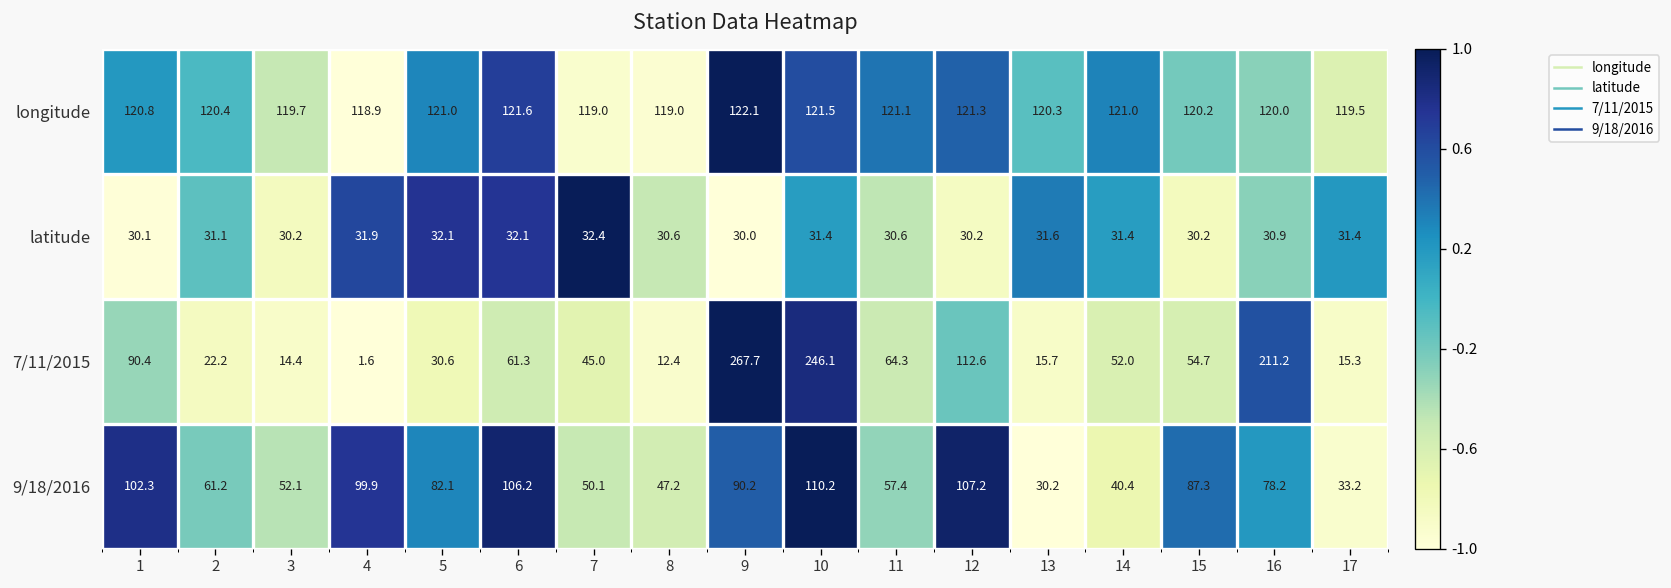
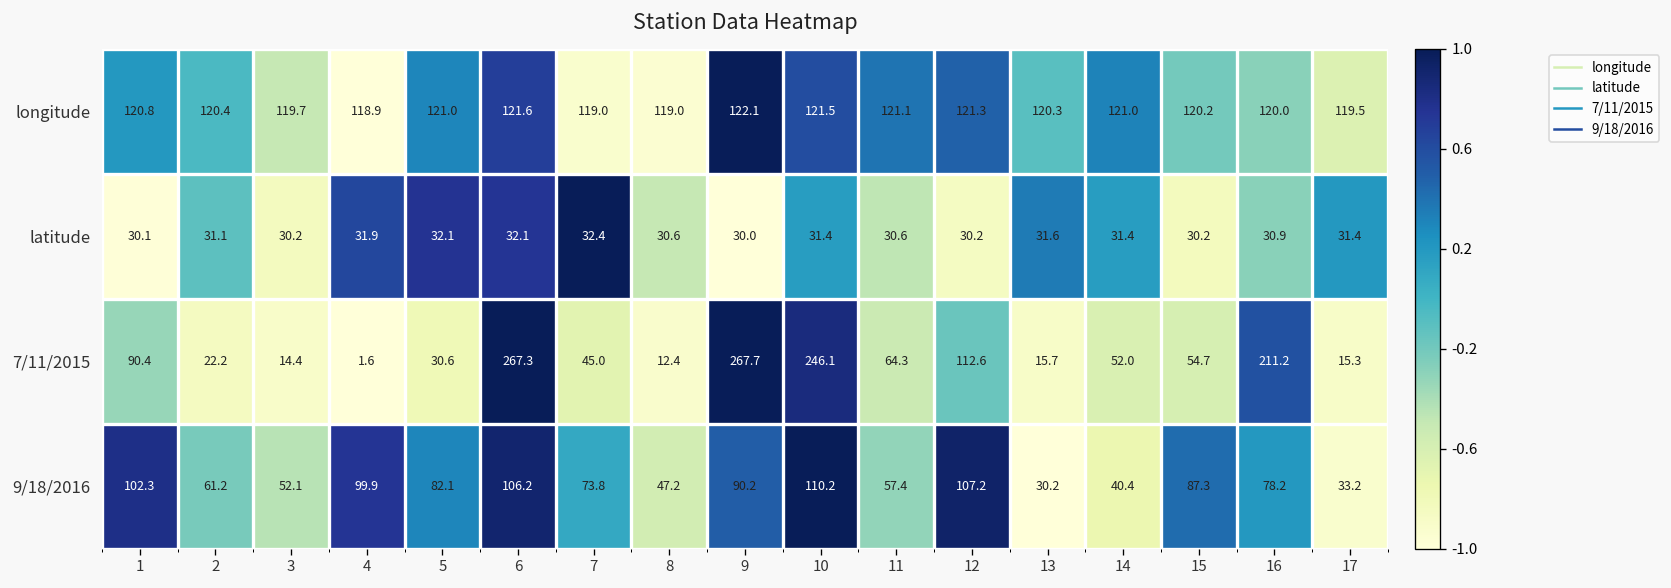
7/11/2015, 6: 61.3 -> 267.3
9/18/2016, 7: 50.1 -> 73.8
